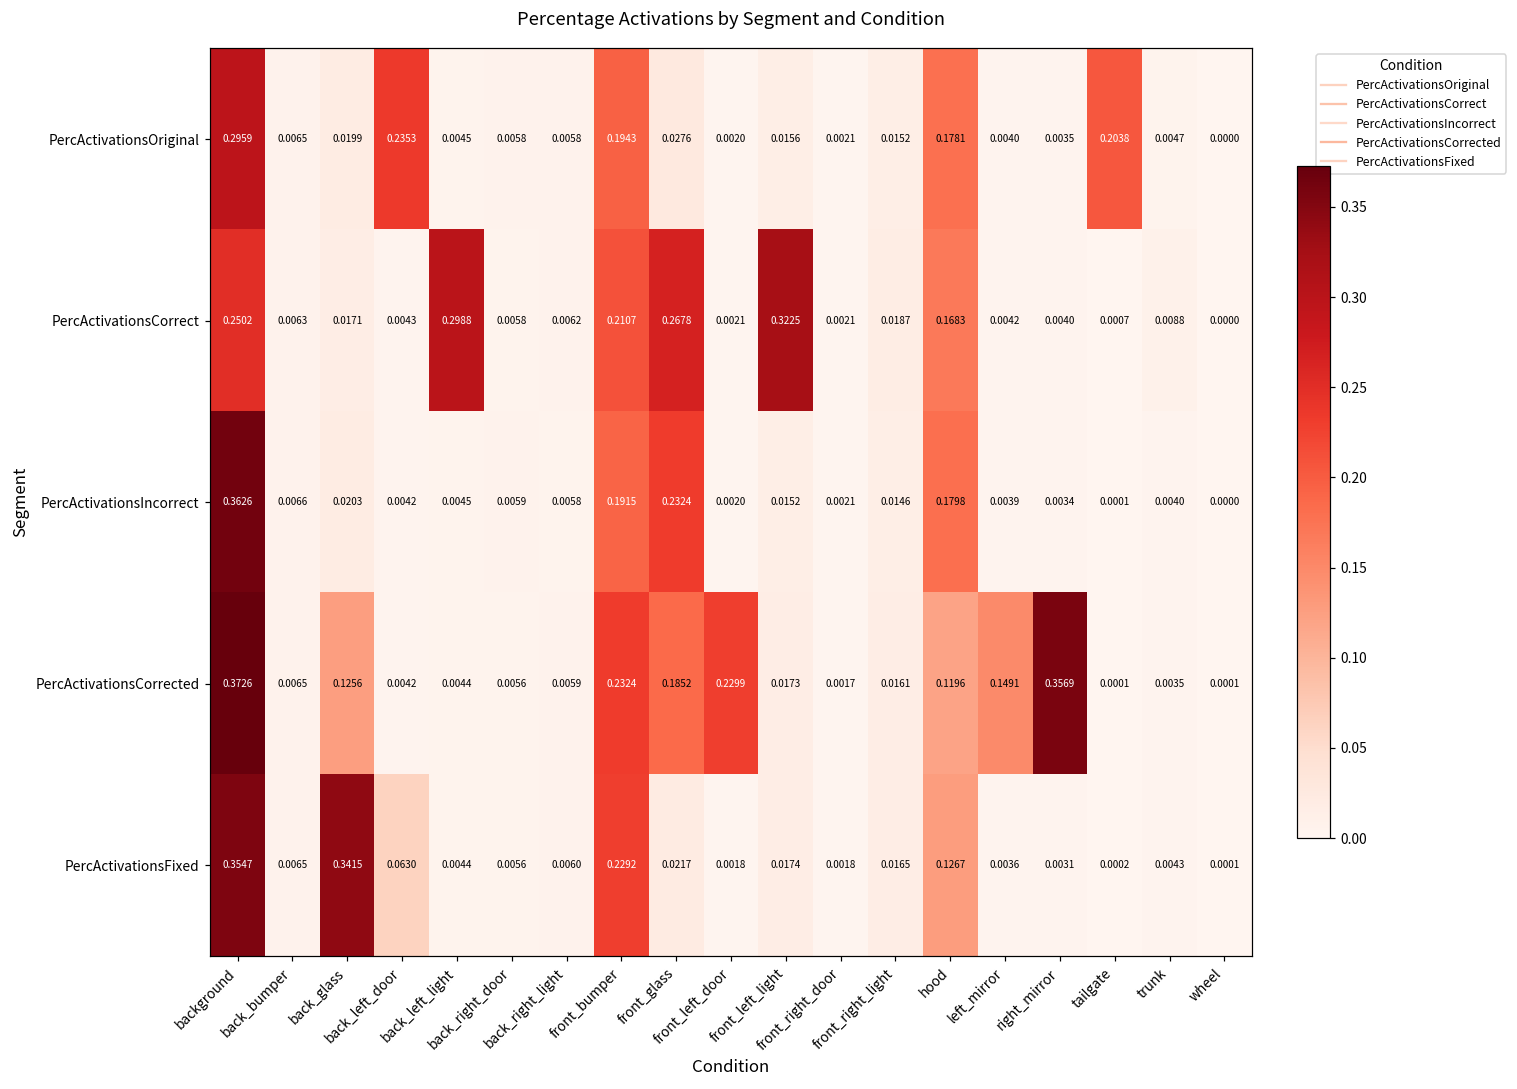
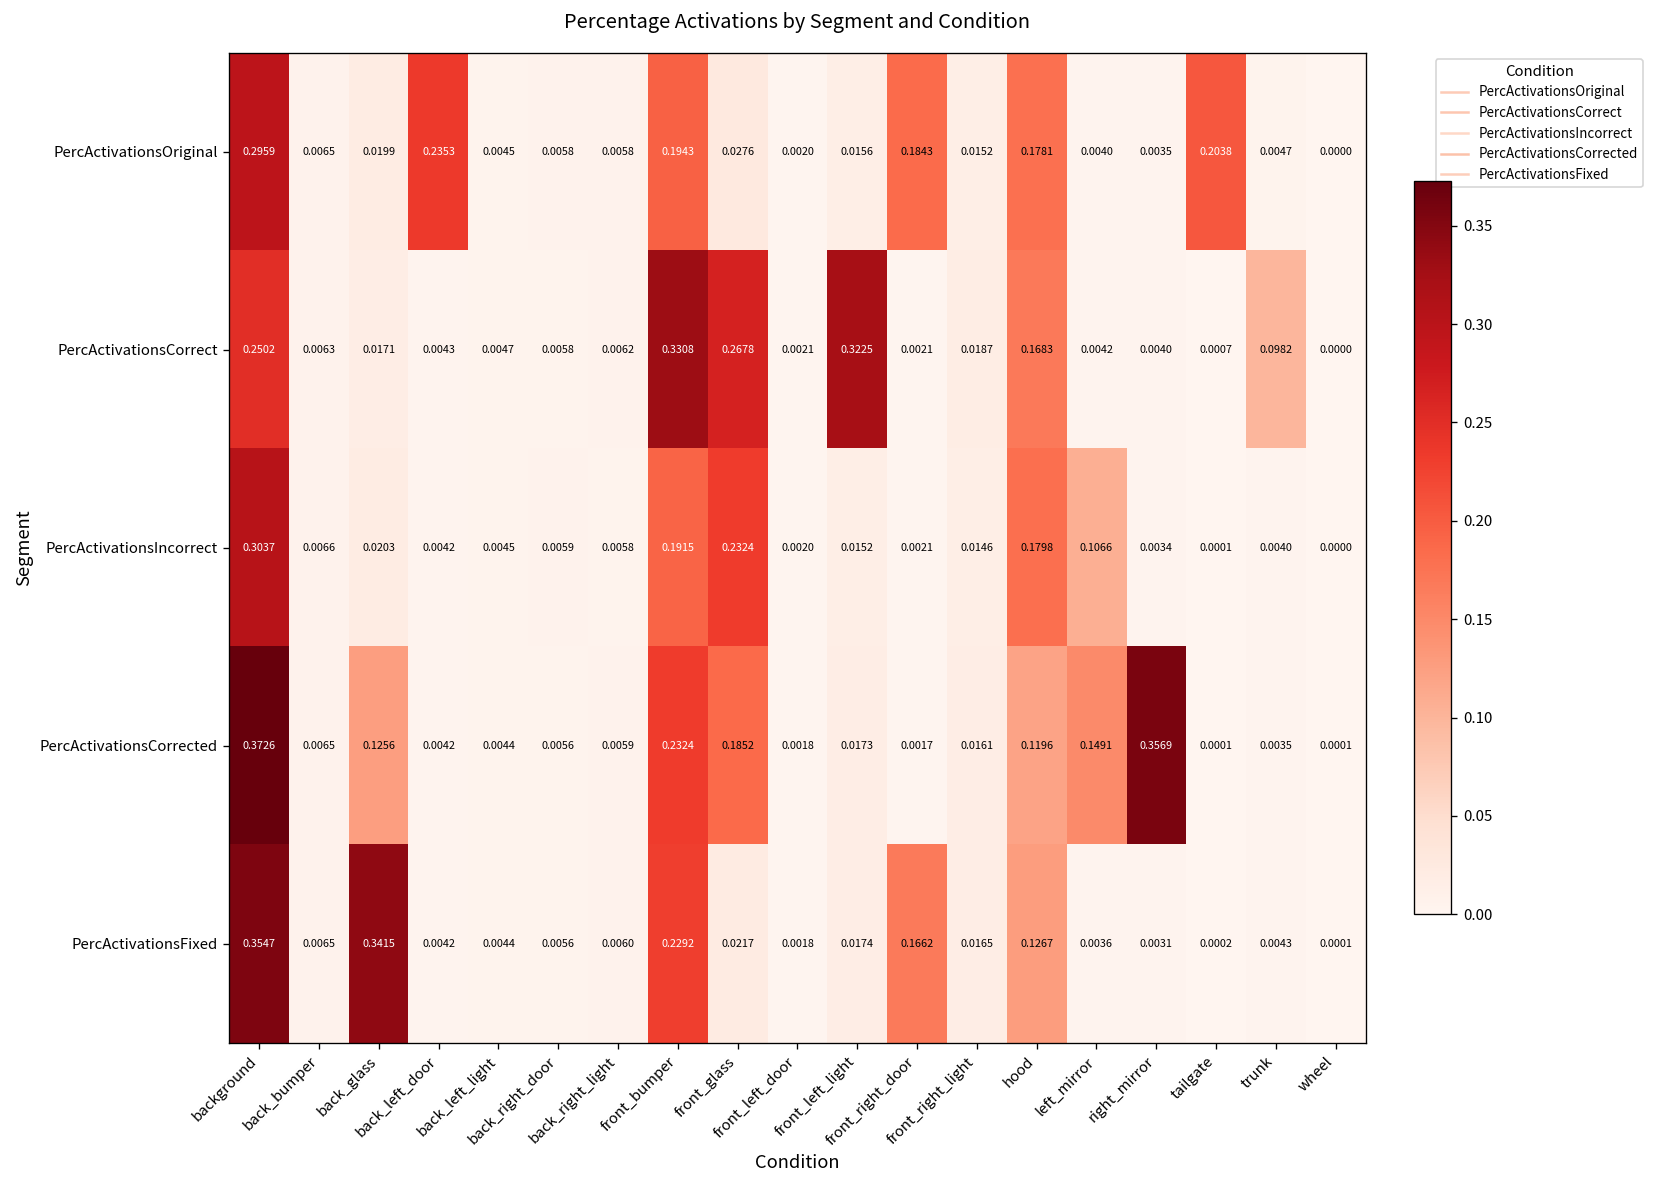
PercActivationsOriginal, front_right_door: 0.0021 -> 0.1843
PercActivationsCorrect, back_left_light: 0.2988 -> 0.0047
PercActivationsCorrect, front_bumper: 0.2107 -> 0.3308
PercActivationsCorrect, trunk: 0.0088 -> 0.0982
PercActivationsIncorrect, background: 0.3626 -> 0.3037
PercActivationsIncorrect, left_mirror: 0.0039 -> 0.1066
PercActivationsCorrected, front_left_door: 0.2299 -> 0.0018
PercActivationsFixed, back_left_door: 0.0630 -> 0.0042
PercActivationsFixed, front_right_door: 0.0018 -> 0.1662
